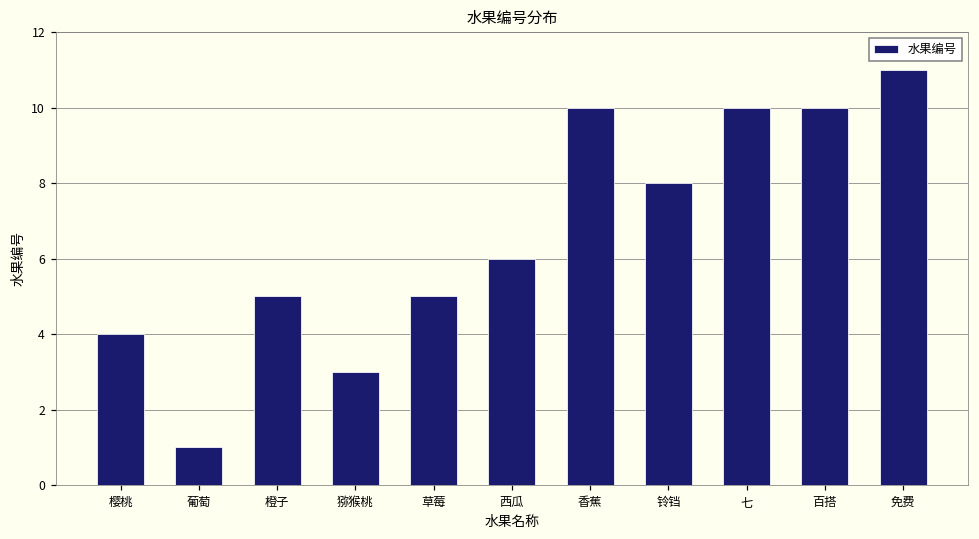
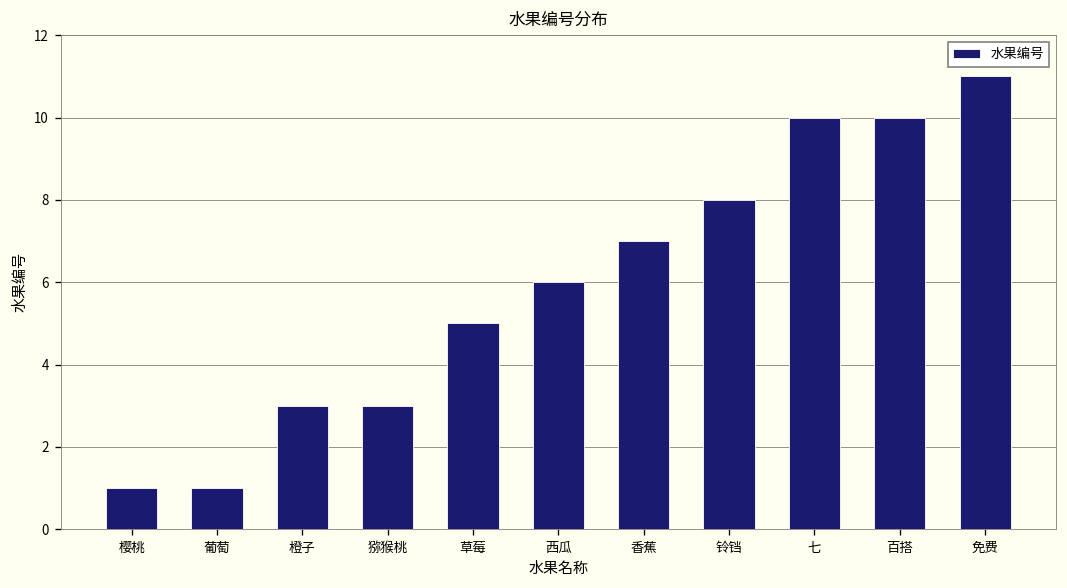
樱桃: 4 -> 1
橙子: 5 -> 3
香蕉: 10 -> 7
